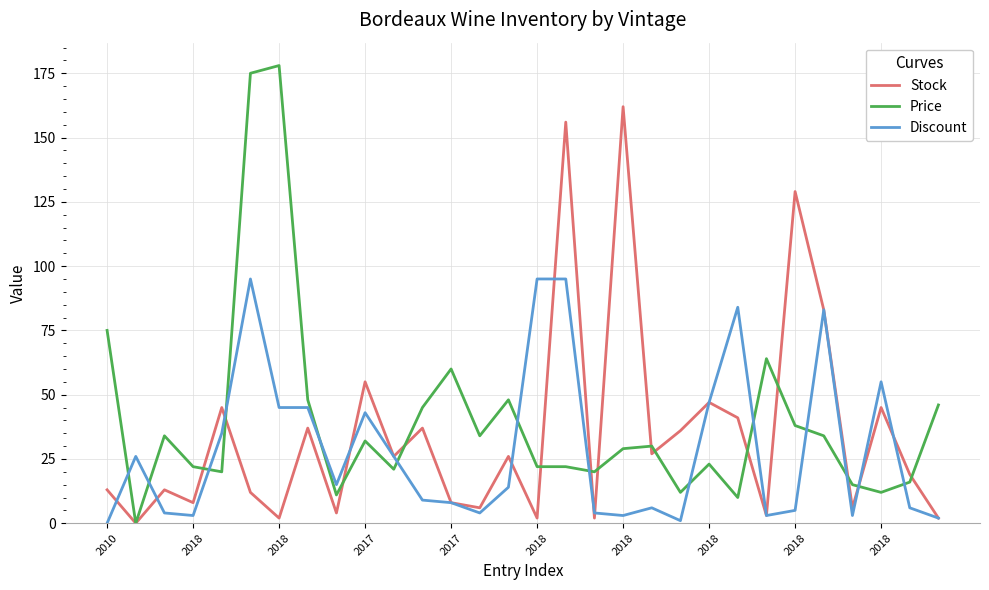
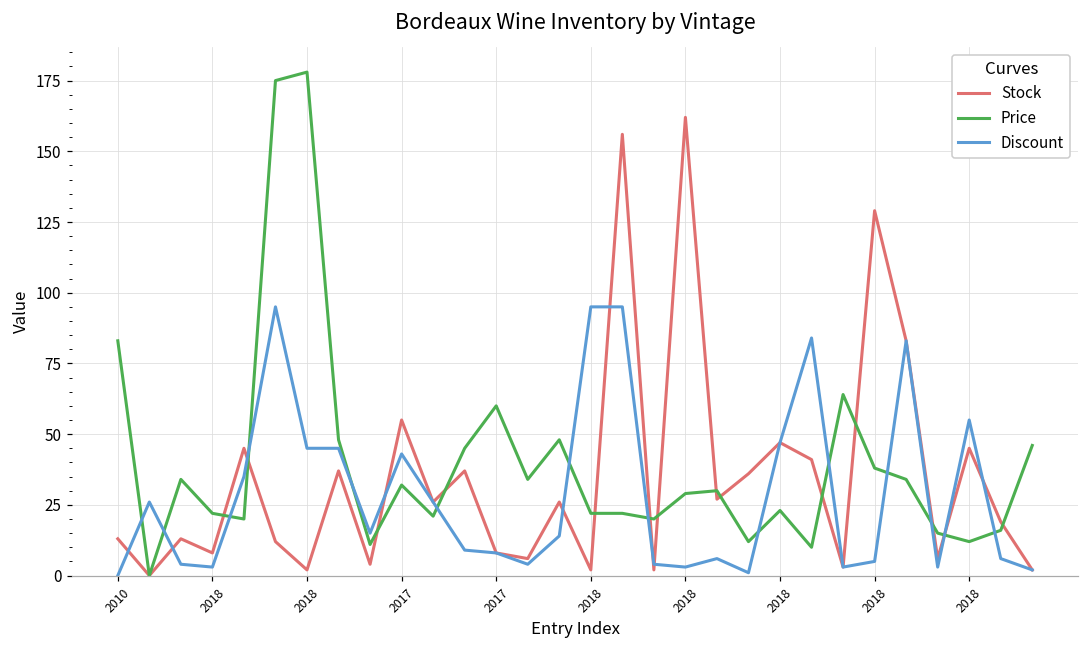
Price, 2010: 75 -> 83
